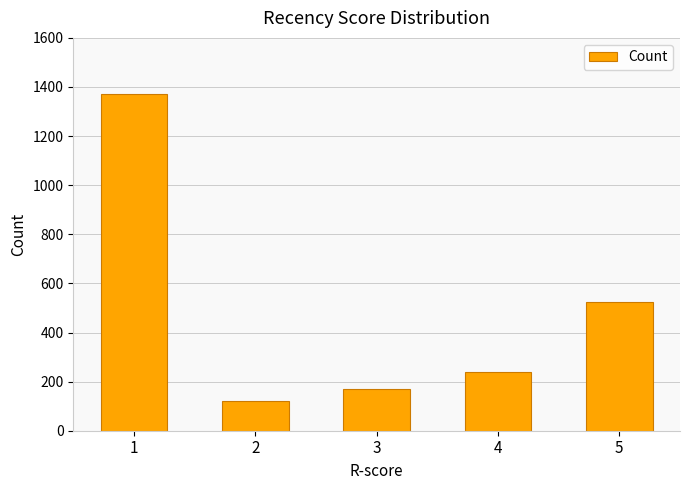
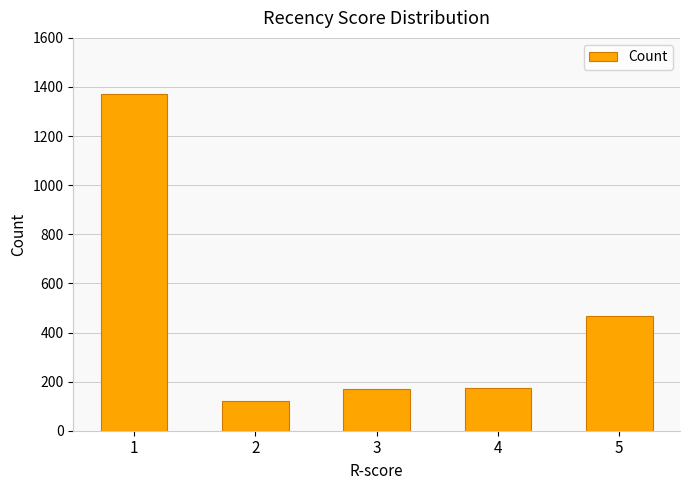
4: 240 -> 180
5: 520 -> 470
